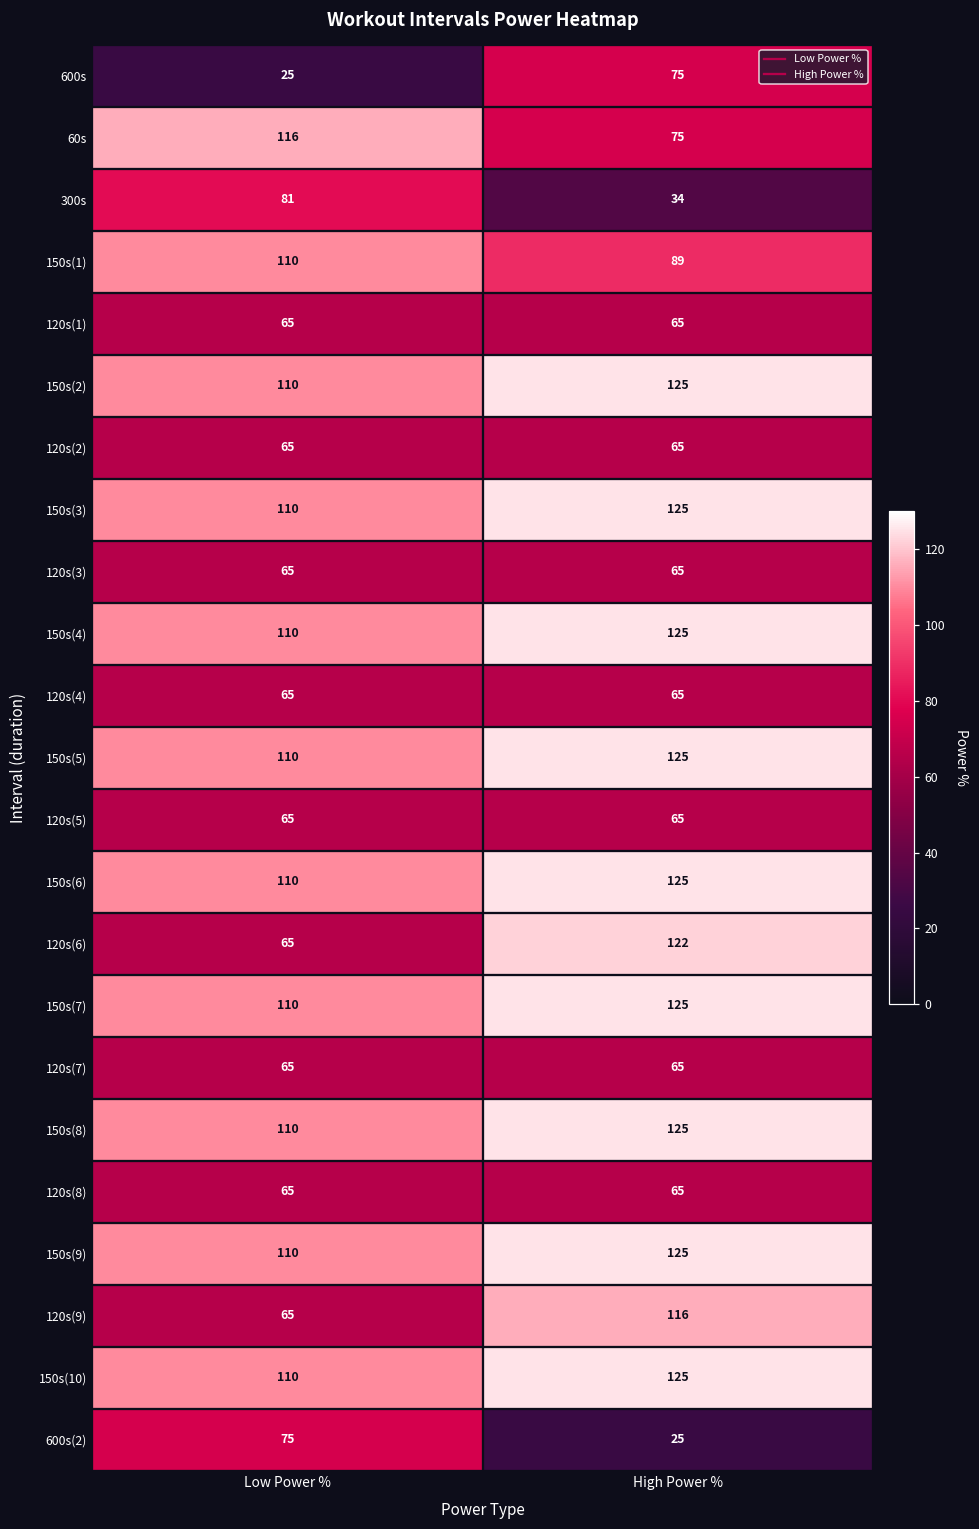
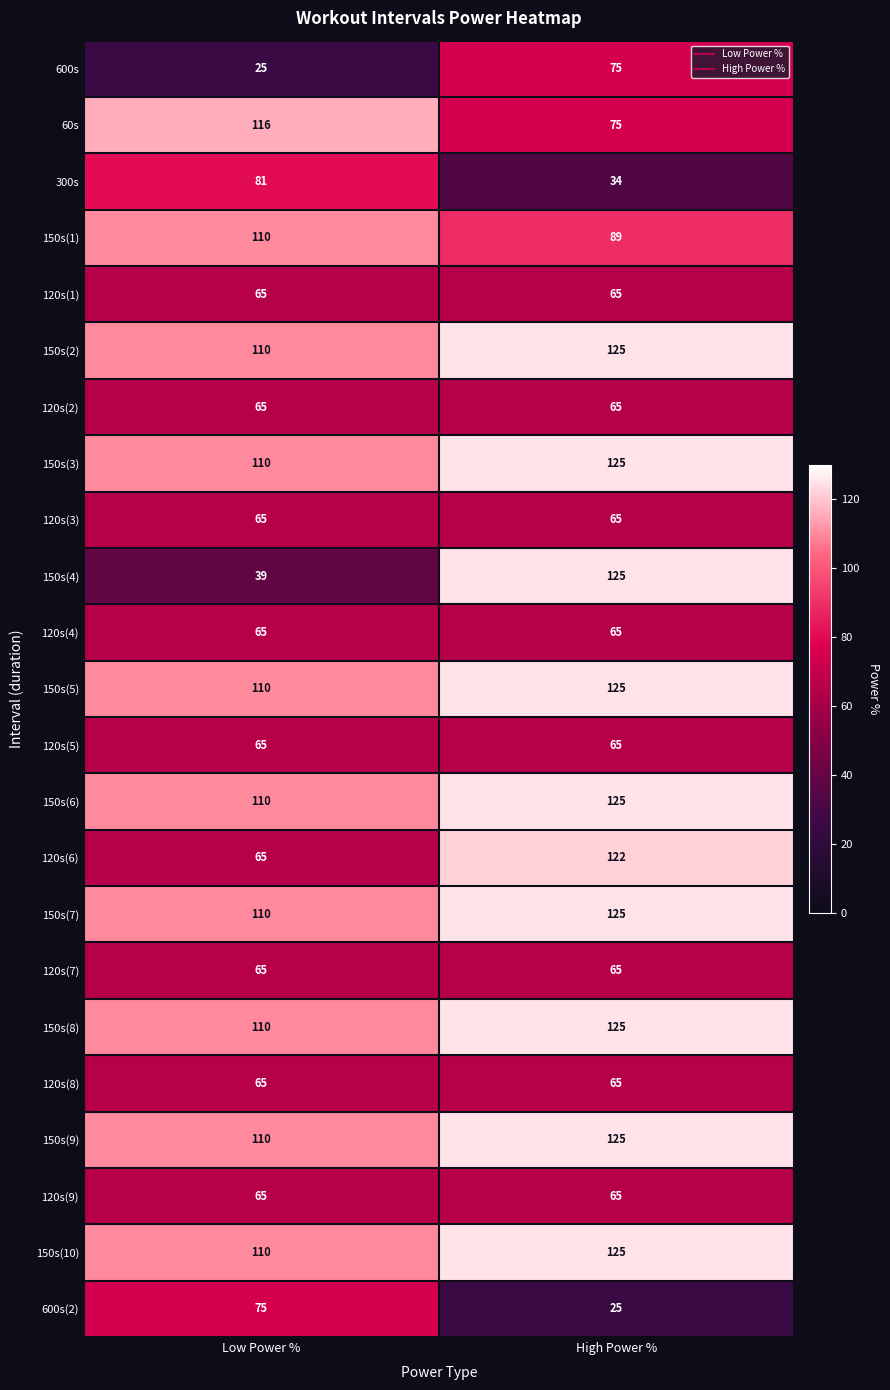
150s(4), Low Power %: 110 -> 39
120s(9), High Power %: 116 -> 65
